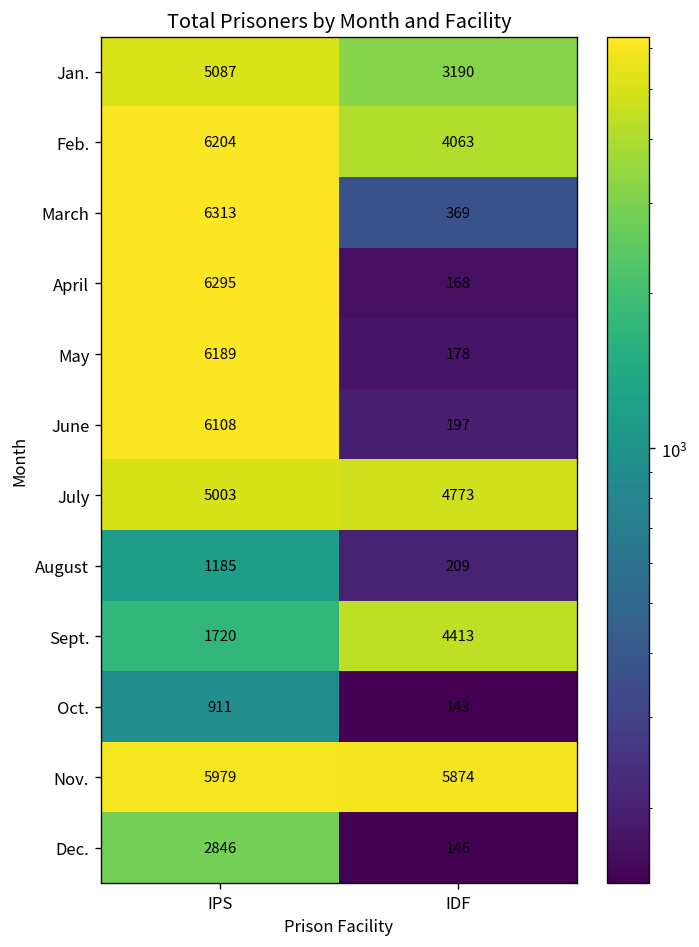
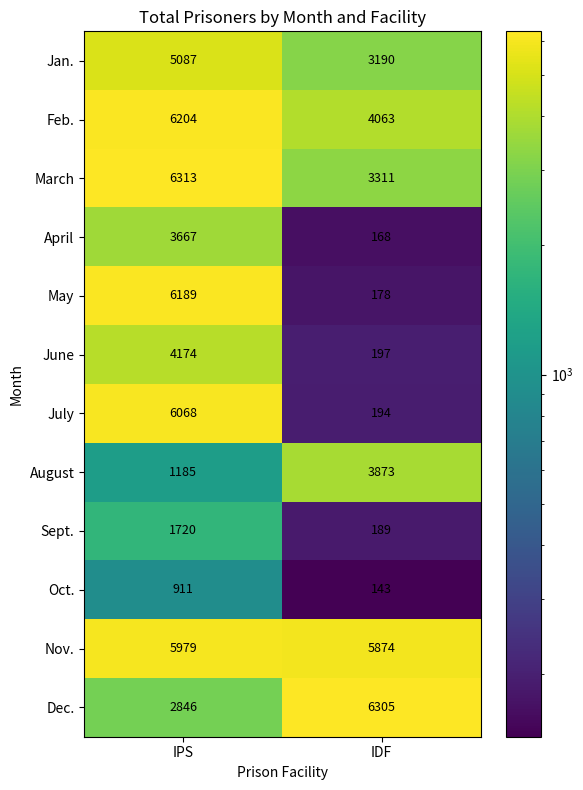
March, IDF: 369 -> 3311
April, IPS: 6295 -> 3667
June, IPS: 6108 -> 4174
July, IPS: 5003 -> 6068
July, IDF: 4773 -> 194
August, IDF: 209 -> 3873
Sept., IDF: 4413 -> 189
Dec., IDF: 146 -> 6305
